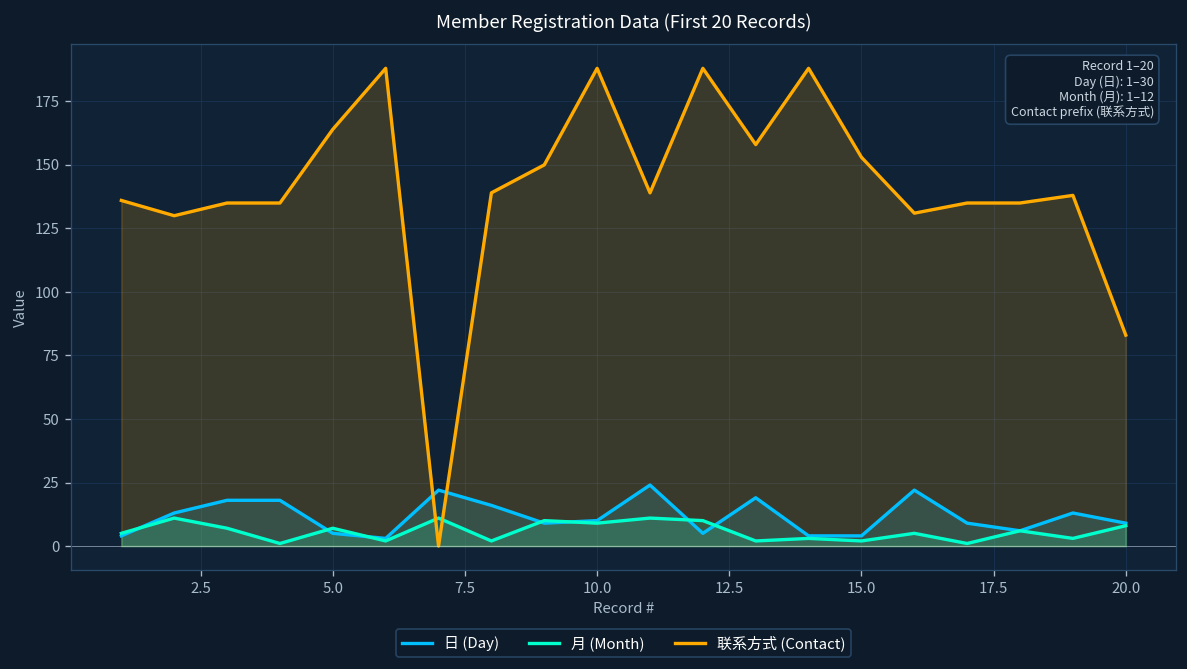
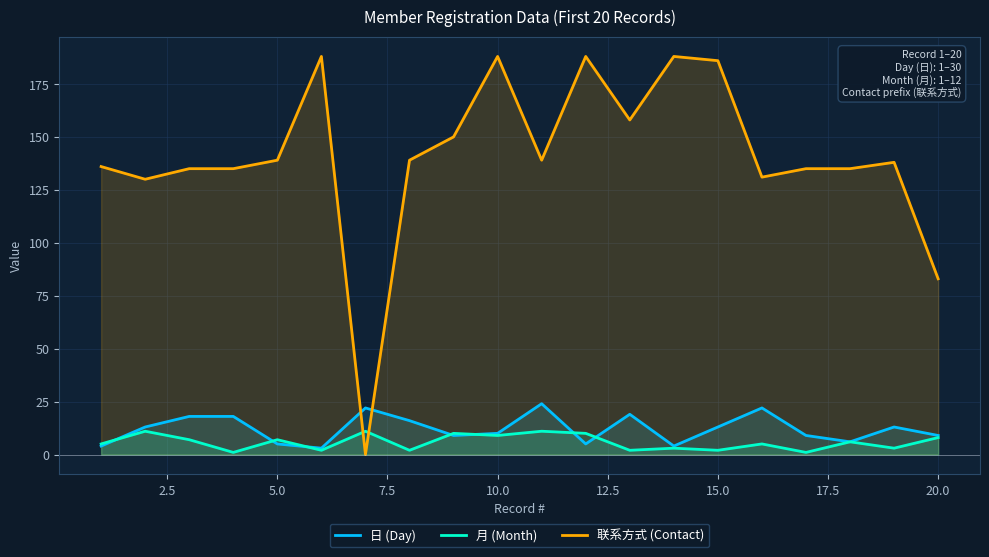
联系方式 (Contact), 5.0: 164 -> 139
日 (Day), 15.0: 4 -> 13
联系方式 (Contact), 15.0: 153 -> 186
